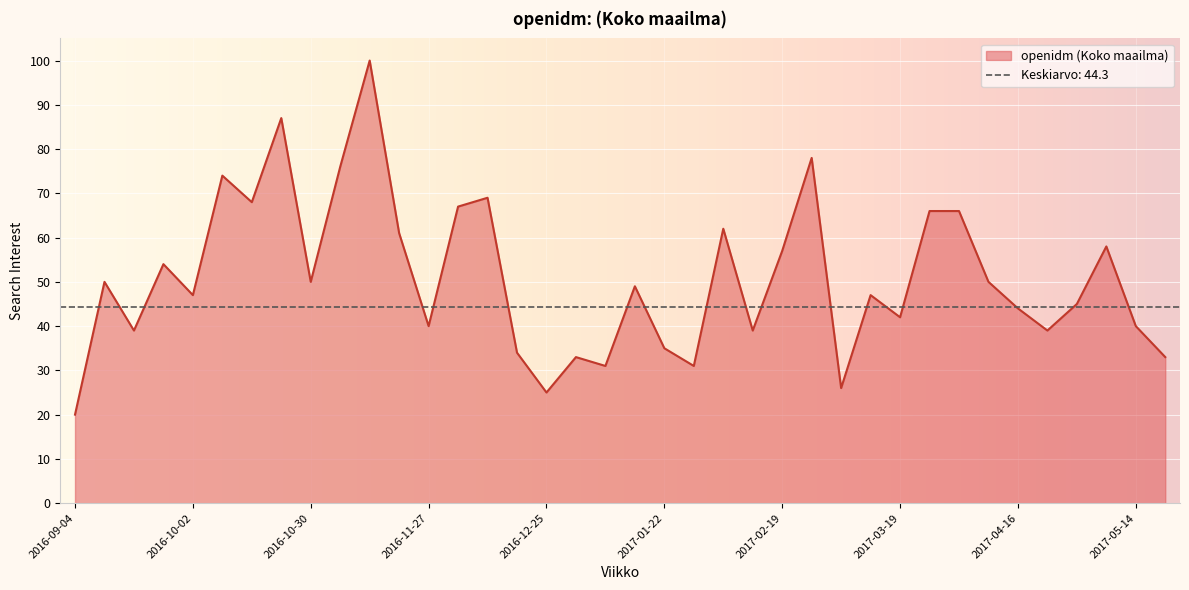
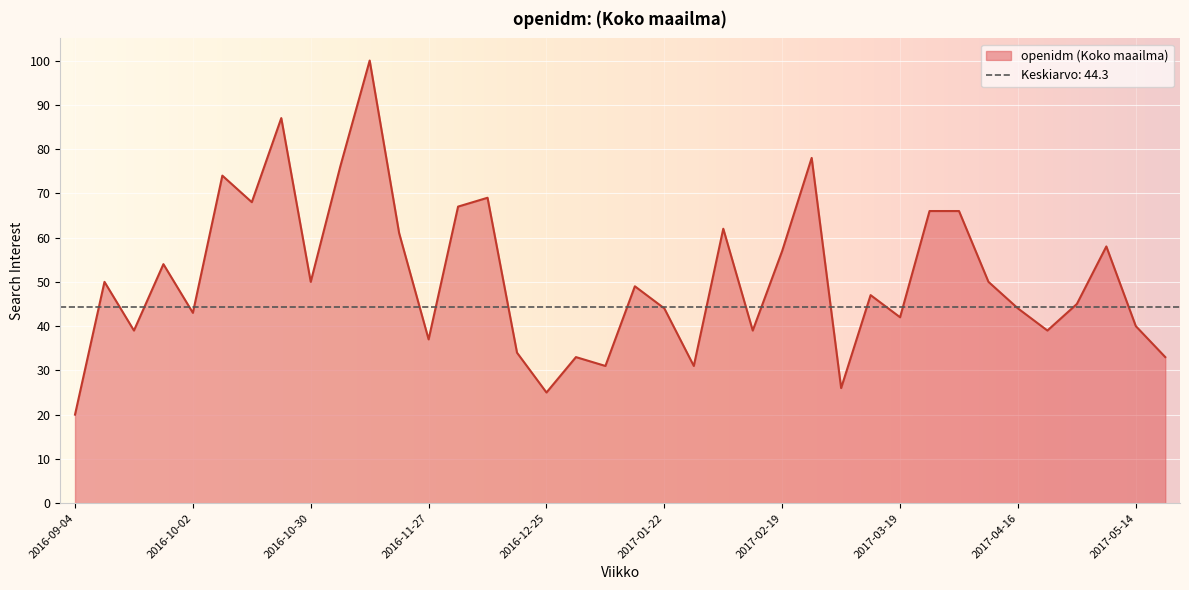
2016-10-02: 47 -> 43
2016-11-27: 40 -> 37
2017-01-22: 35 -> 44
